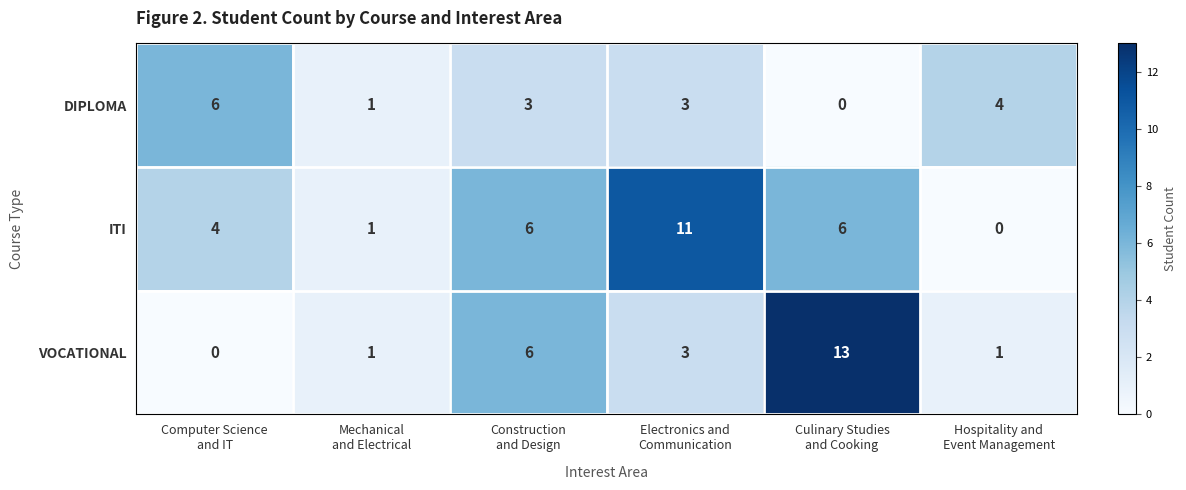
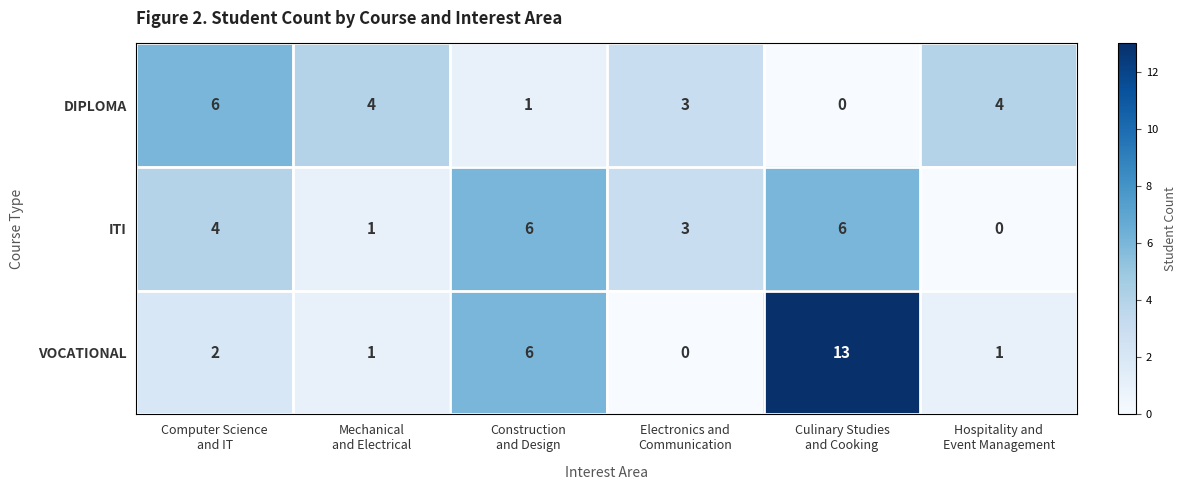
DIPLOMA, Mechanical and Electrical: 1 -> 4
DIPLOMA, Construction and Design: 3 -> 1
ITI, Electronics and Communication: 11 -> 3
VOCATIONAL, Computer Science and IT: 0 -> 2
VOCATIONAL, Electronics and Communication: 3 -> 0
